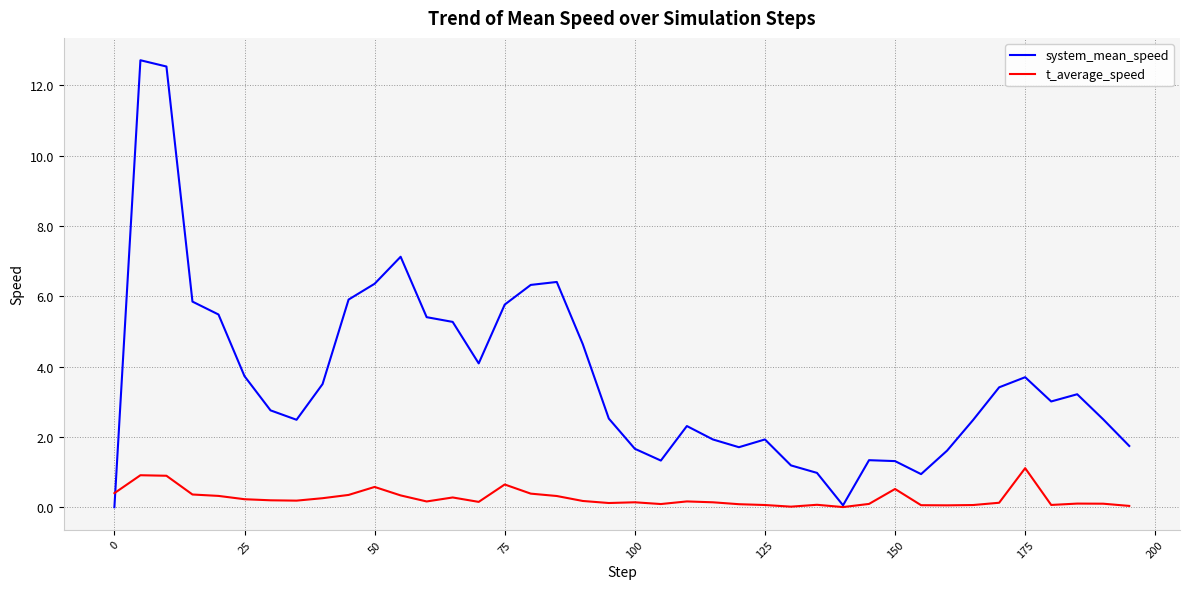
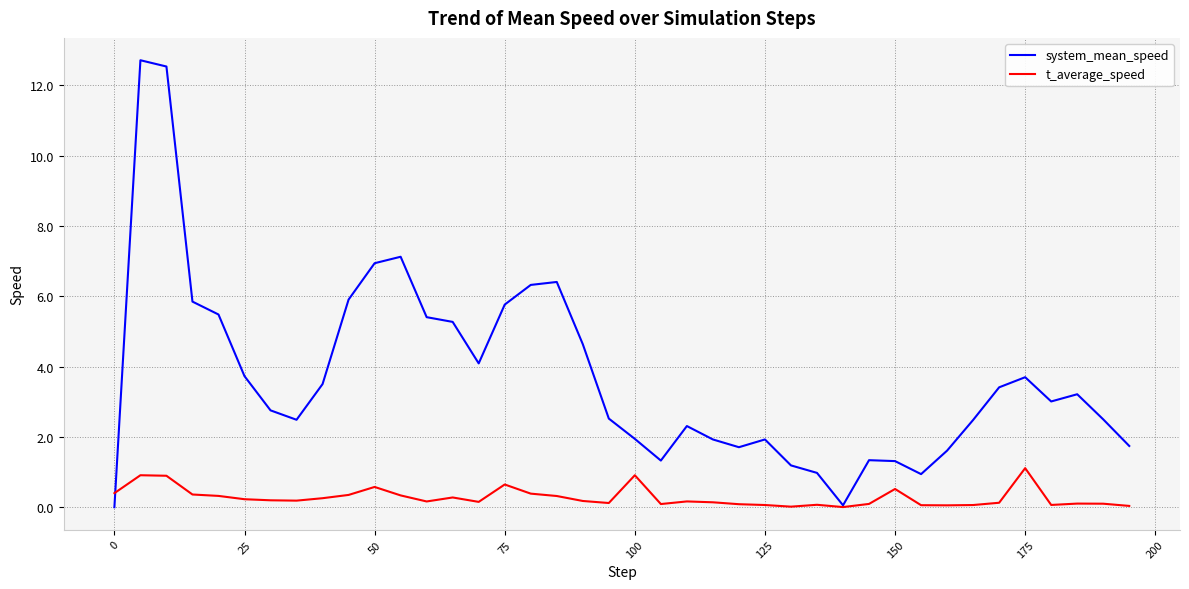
system_mean_speed, 50: 6.4 -> 6.9
system_mean_speed, 100: 1.7 -> 1.9
t_average_speed, 100: 0.1 -> 0.9
